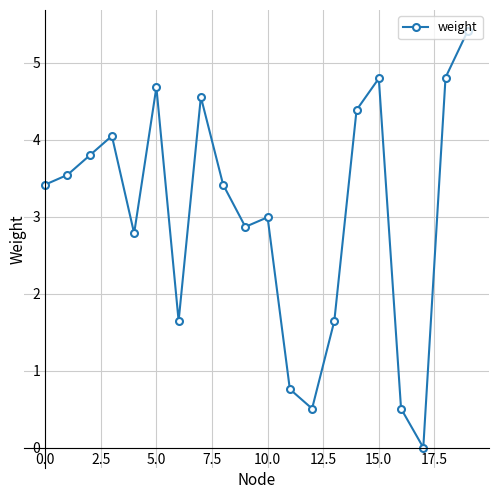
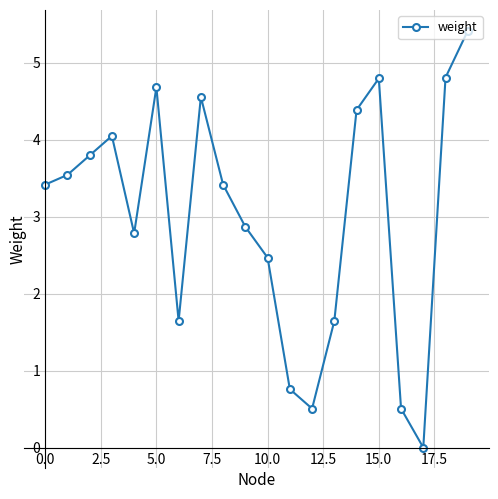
10.0: 3.0 -> 2.5
